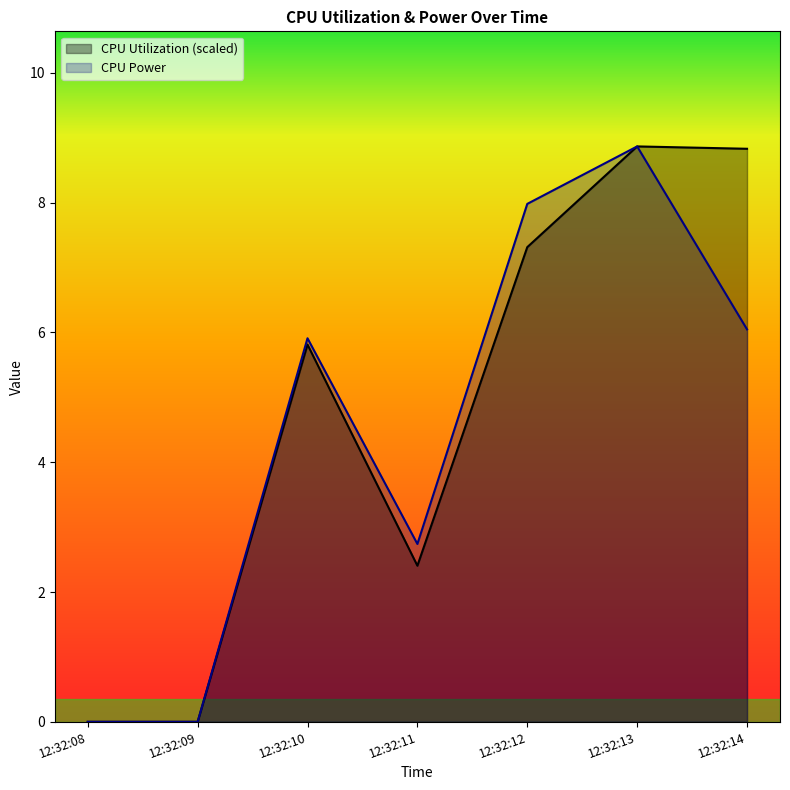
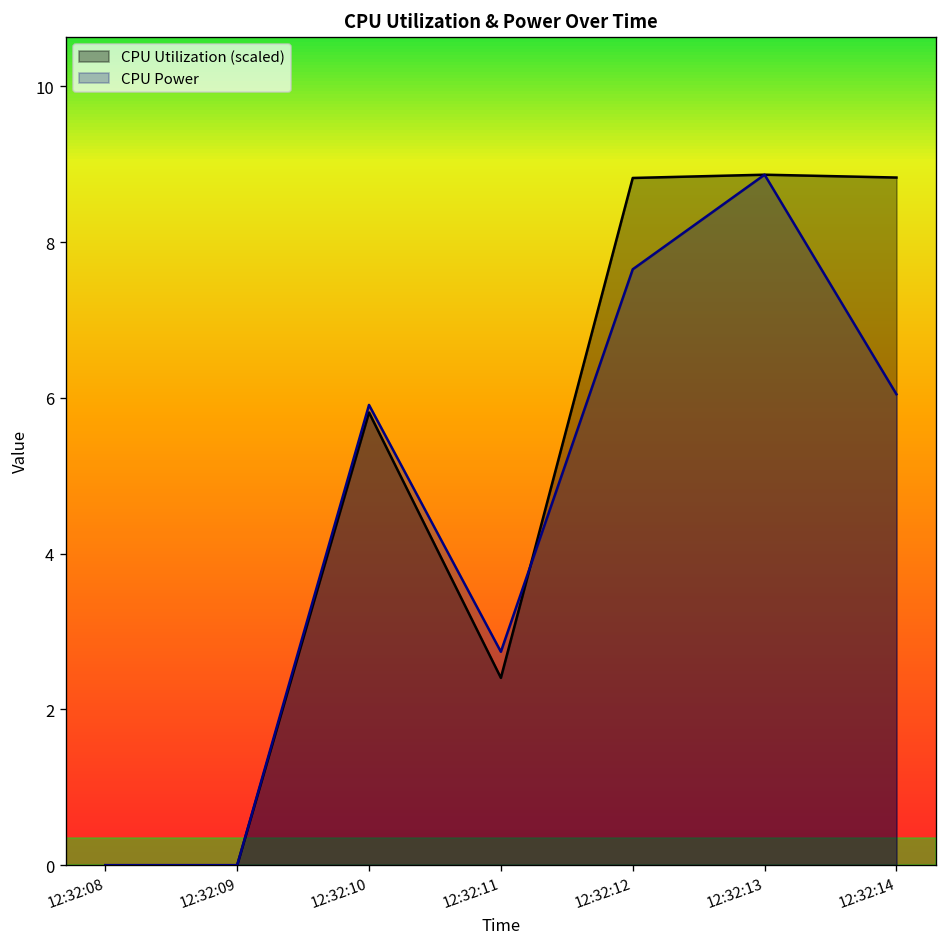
CPU Utilization (scaled), 12:32:12: 7.3 -> 8.8
CPU Power, 12:32:12: 8.0 -> 7.7
